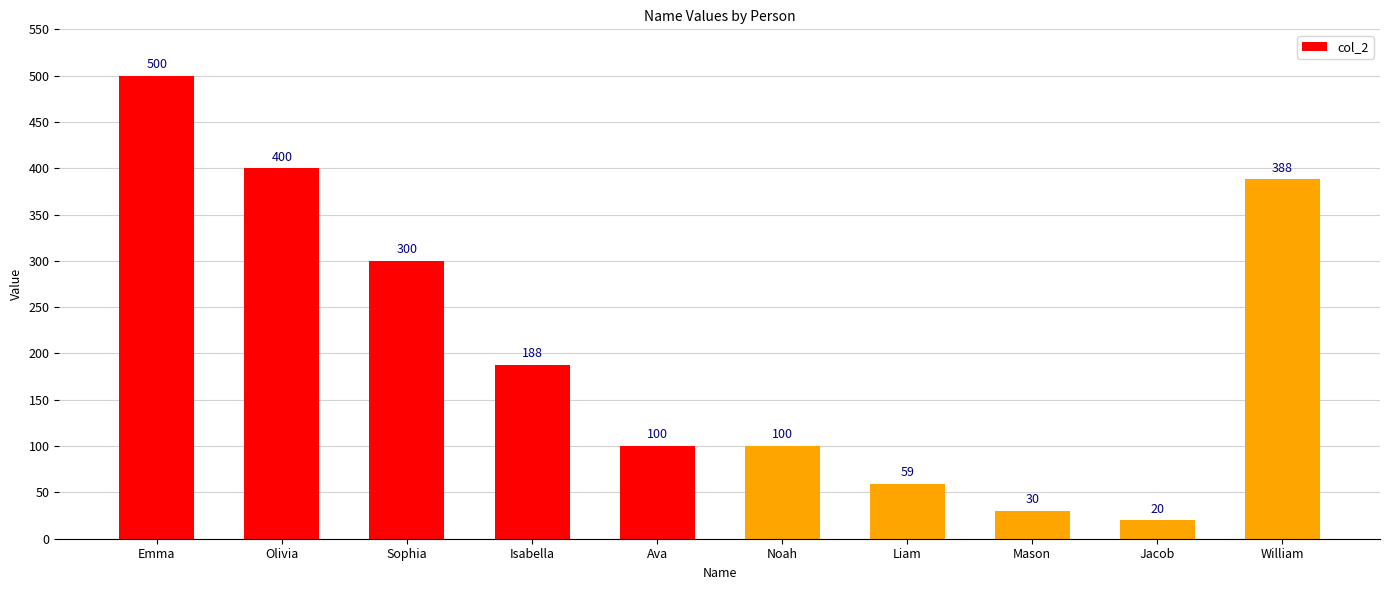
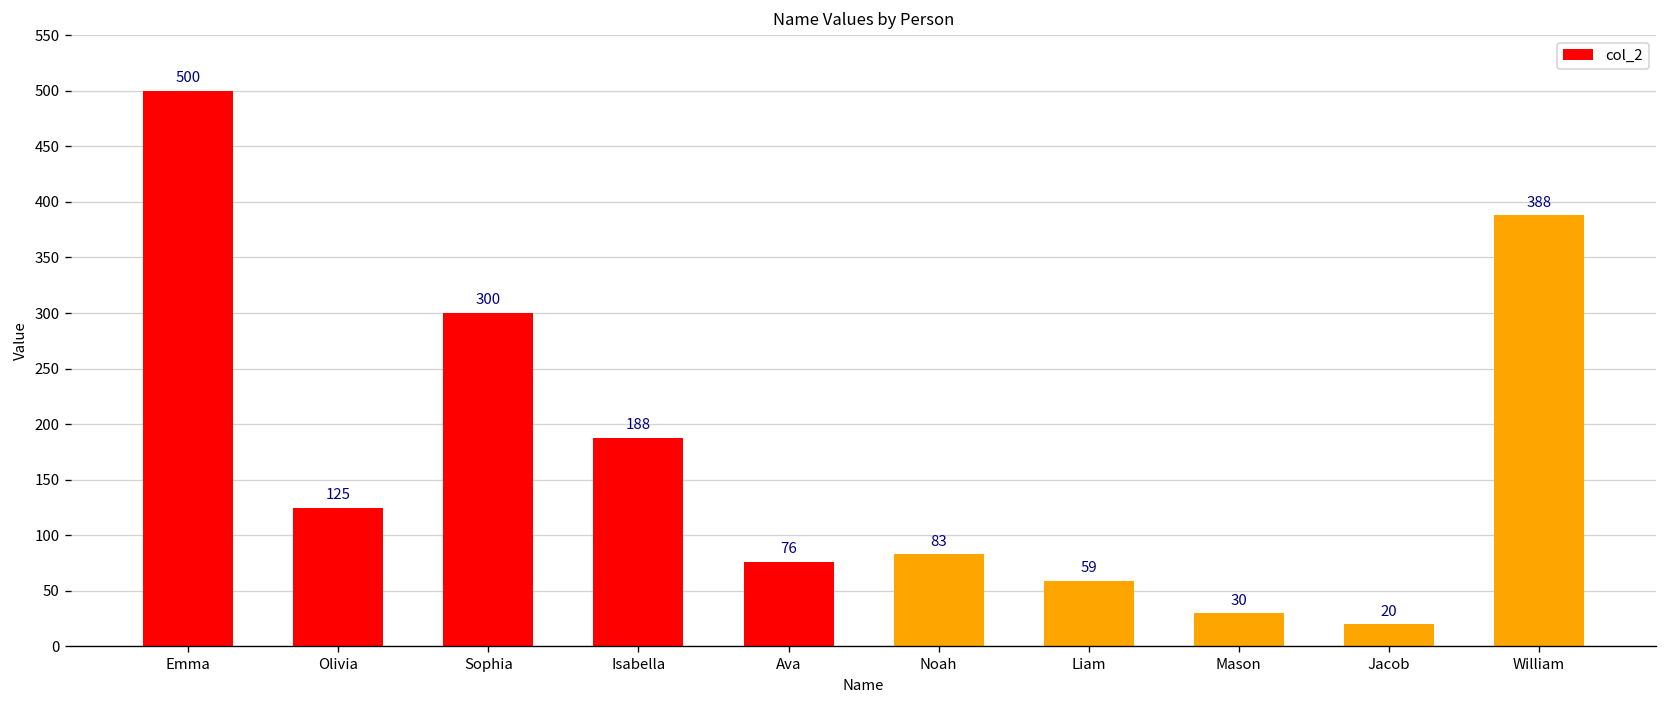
Olivia: 400 -> 125
Ava: 100 -> 76
Noah: 100 -> 83
